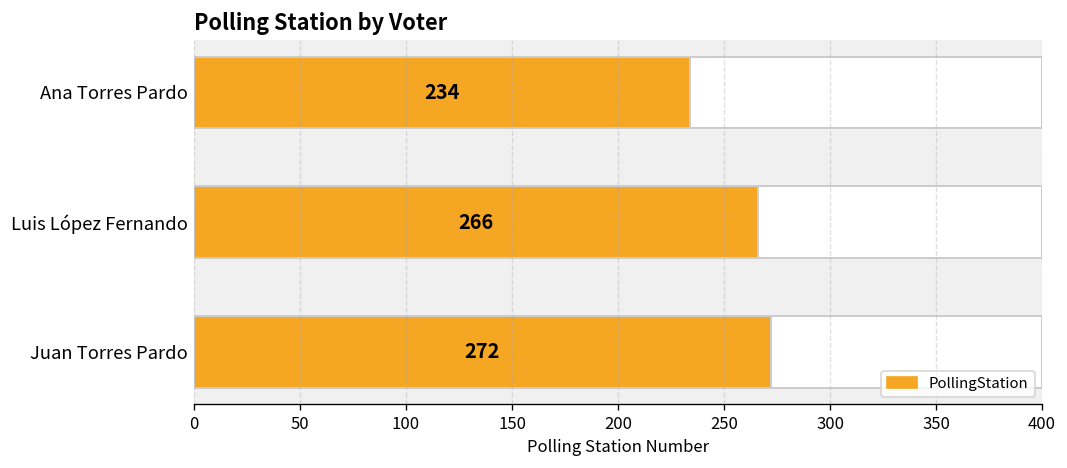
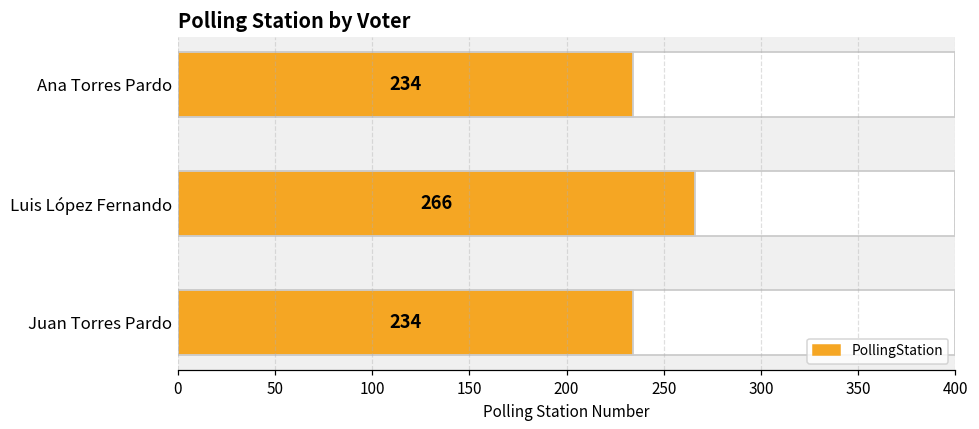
PollingStation, Juan Torres Pardo: 272 -> 234
